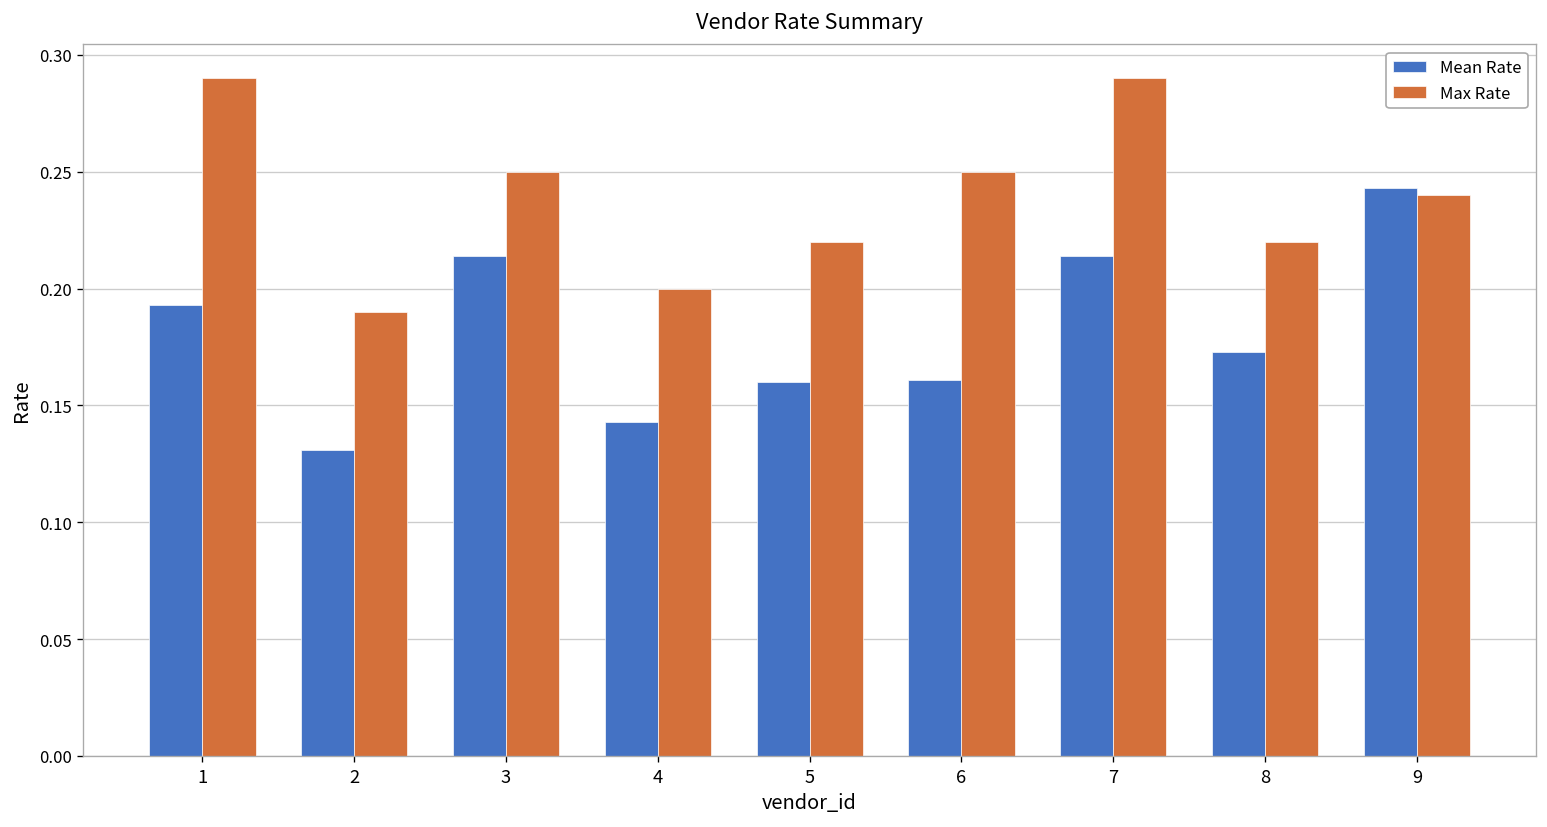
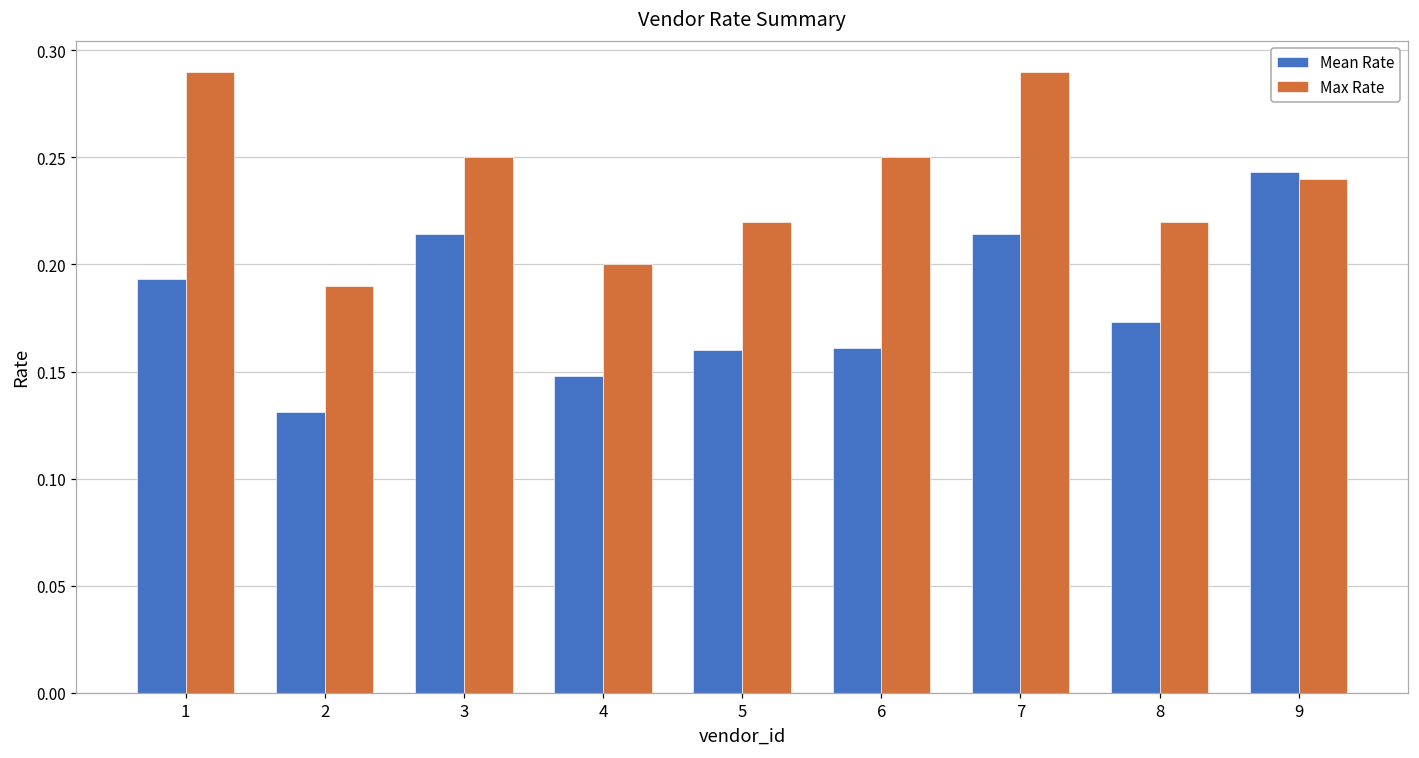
Mean Rate, 4: 0.143 -> 0.148
